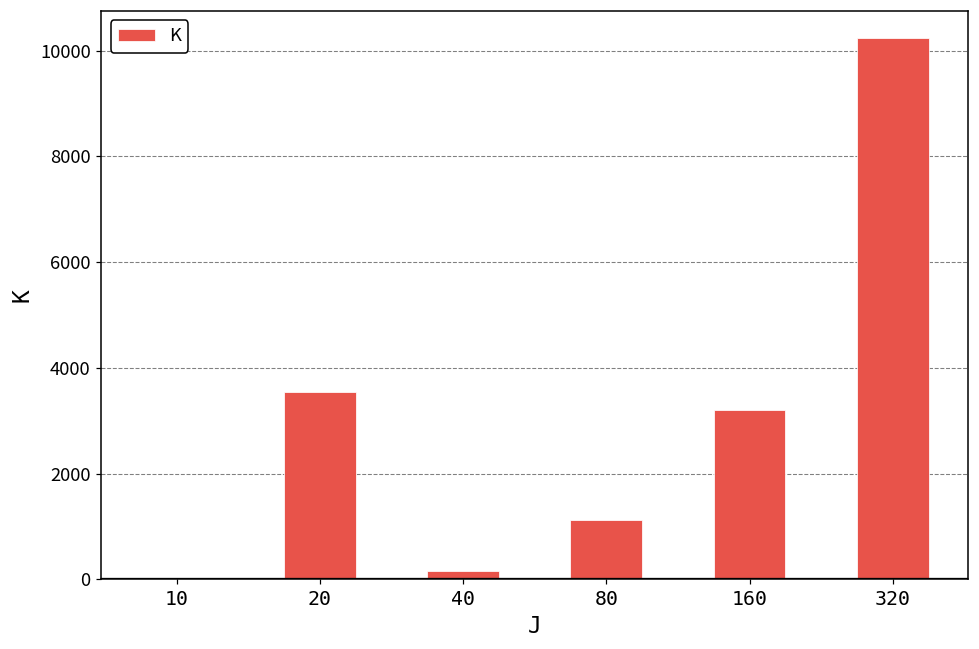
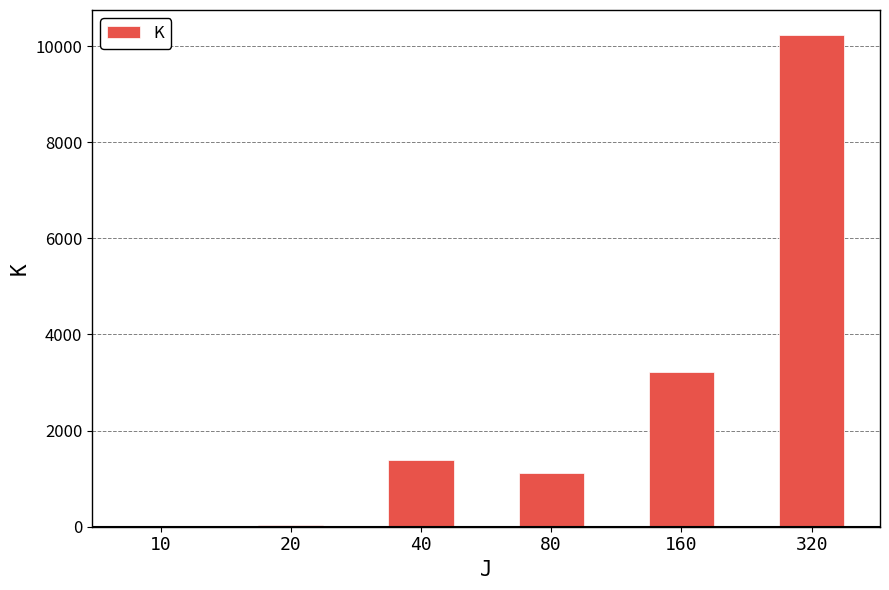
20: 3600 -> 0
40: 200 -> 1400
